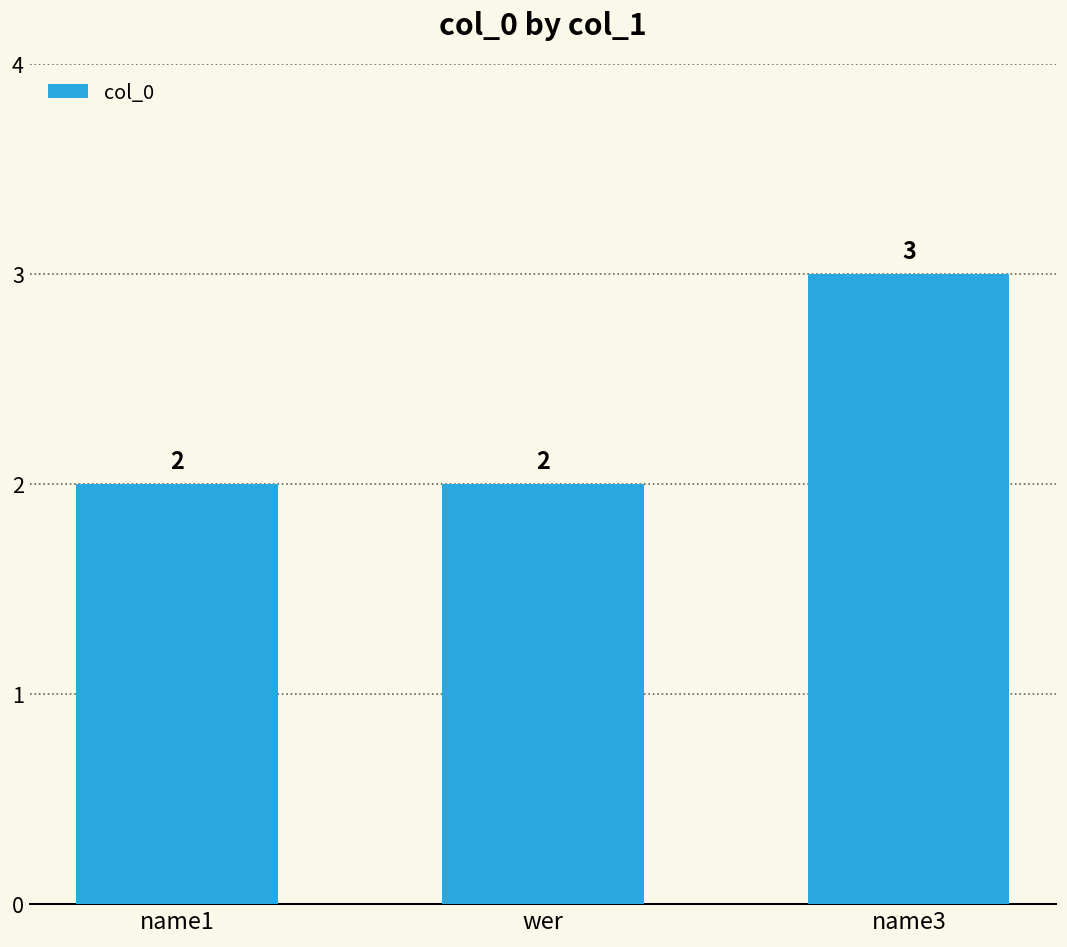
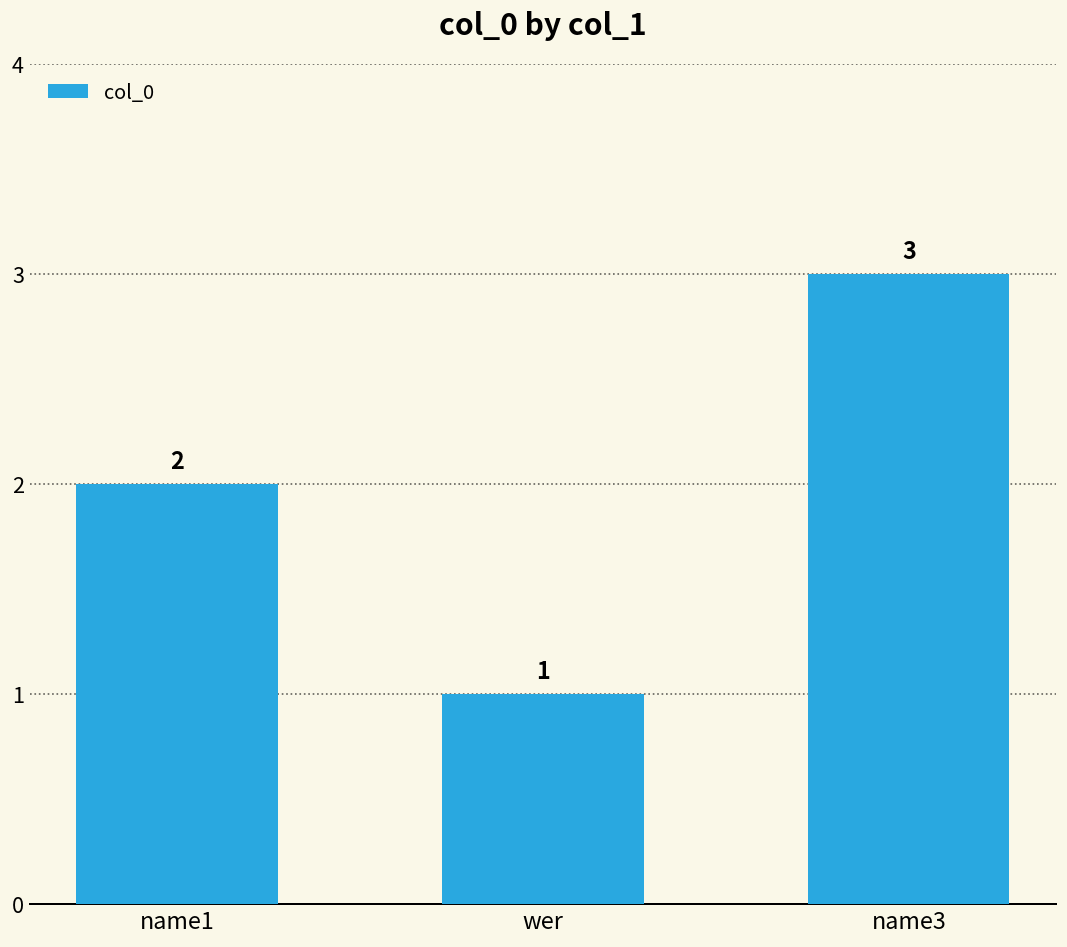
wer: 2 -> 1
